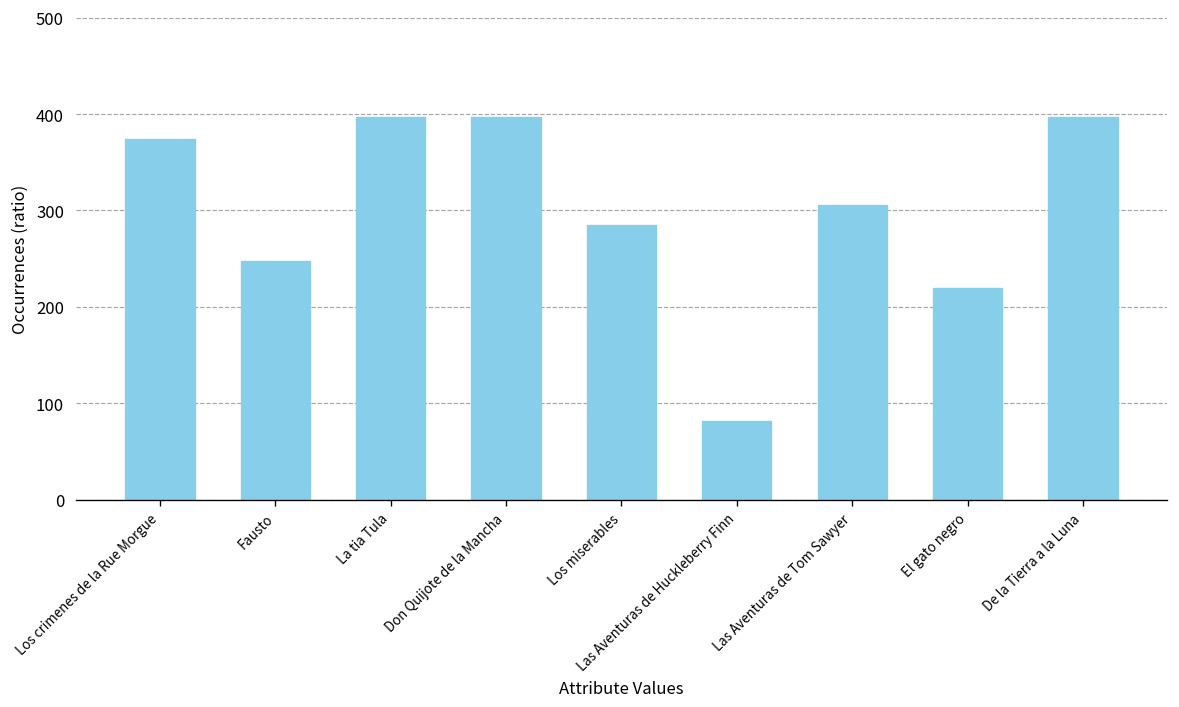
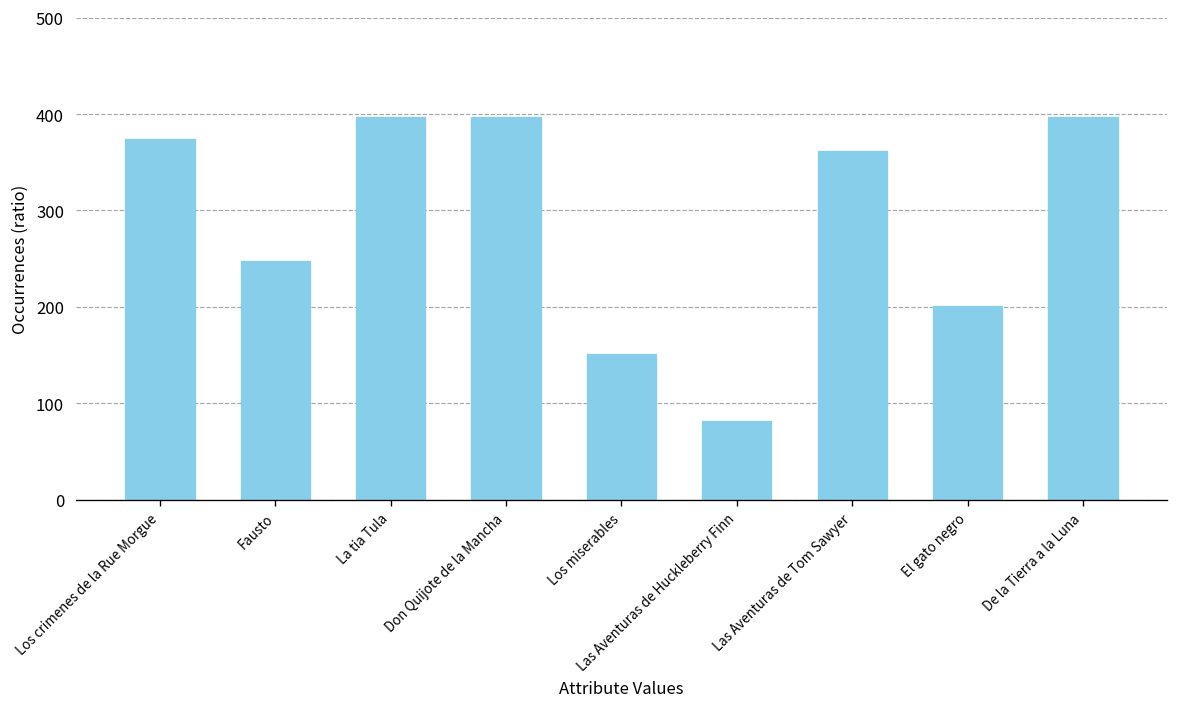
Los miserables: 290 -> 150
Las Aventuras de Tom Sawyer: 310 -> 360
El gato negro: 220 -> 200
